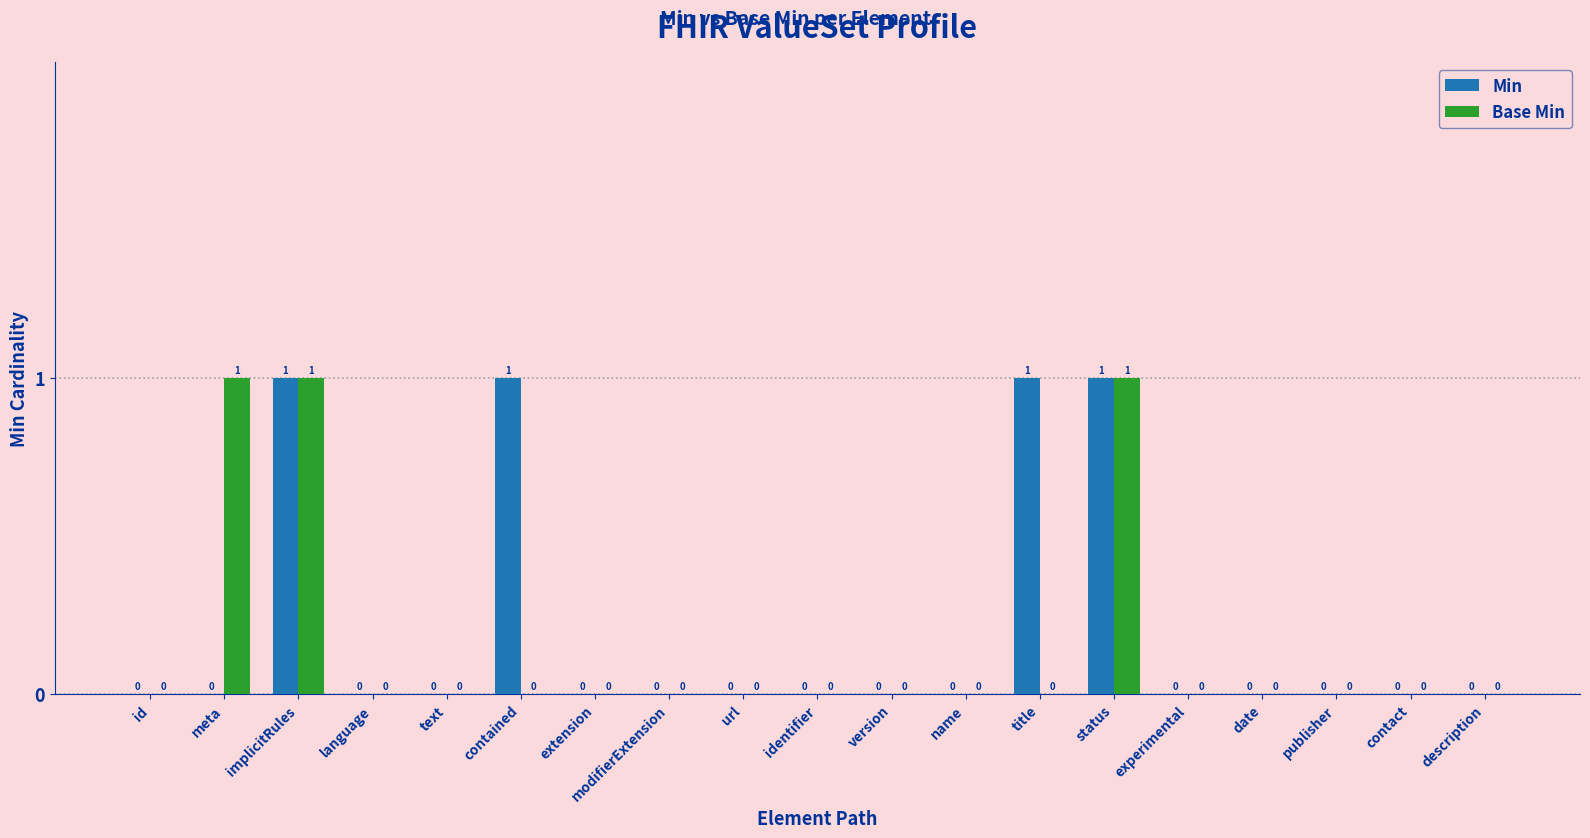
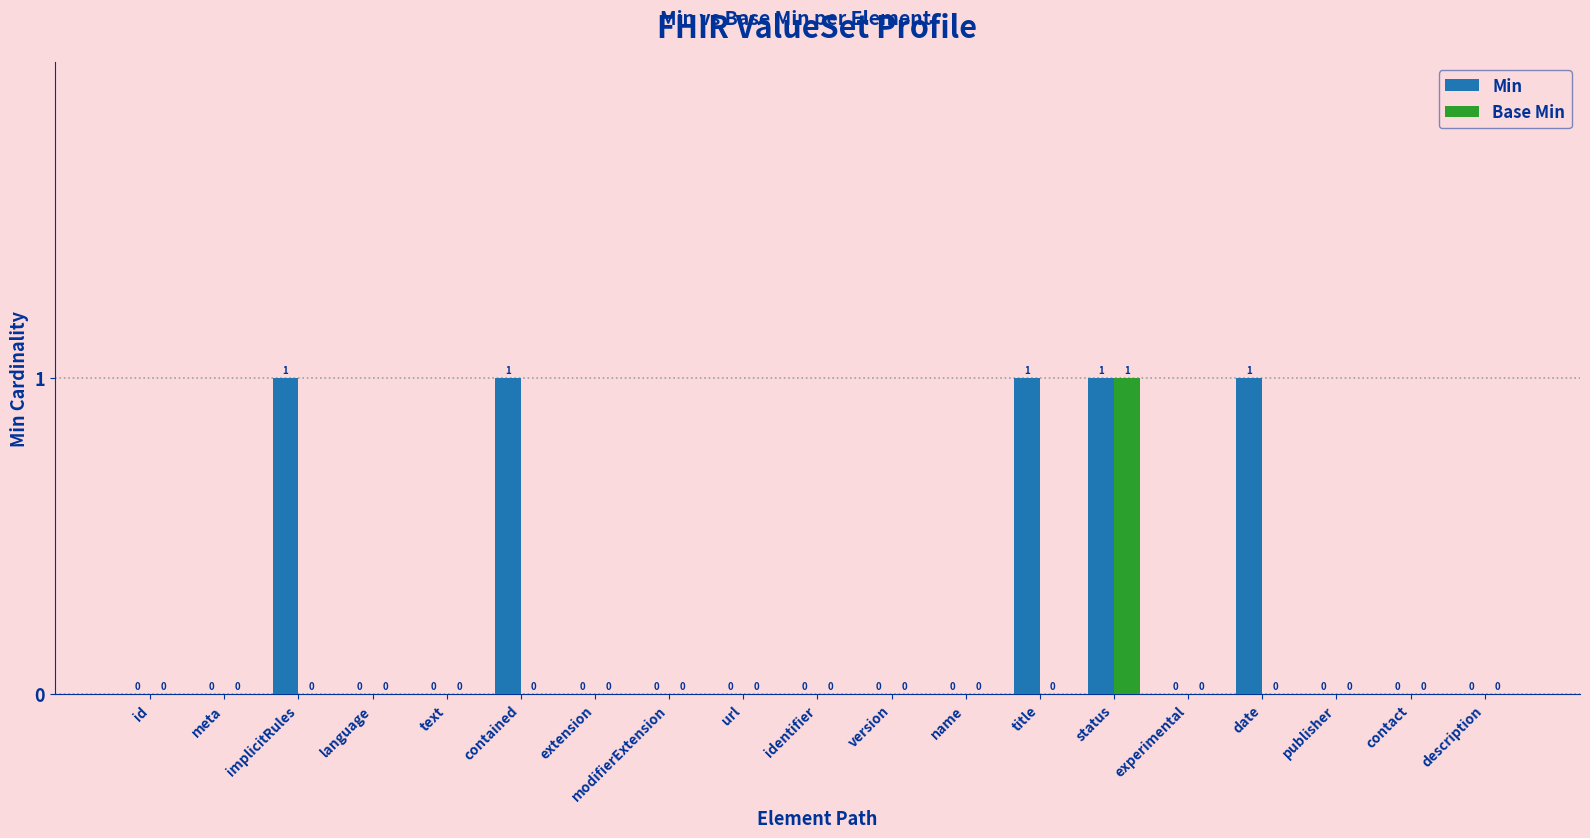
Base Min, meta: 1 -> 0
Base Min, implicitRules: 1 -> 0
Min, date: 0 -> 1
